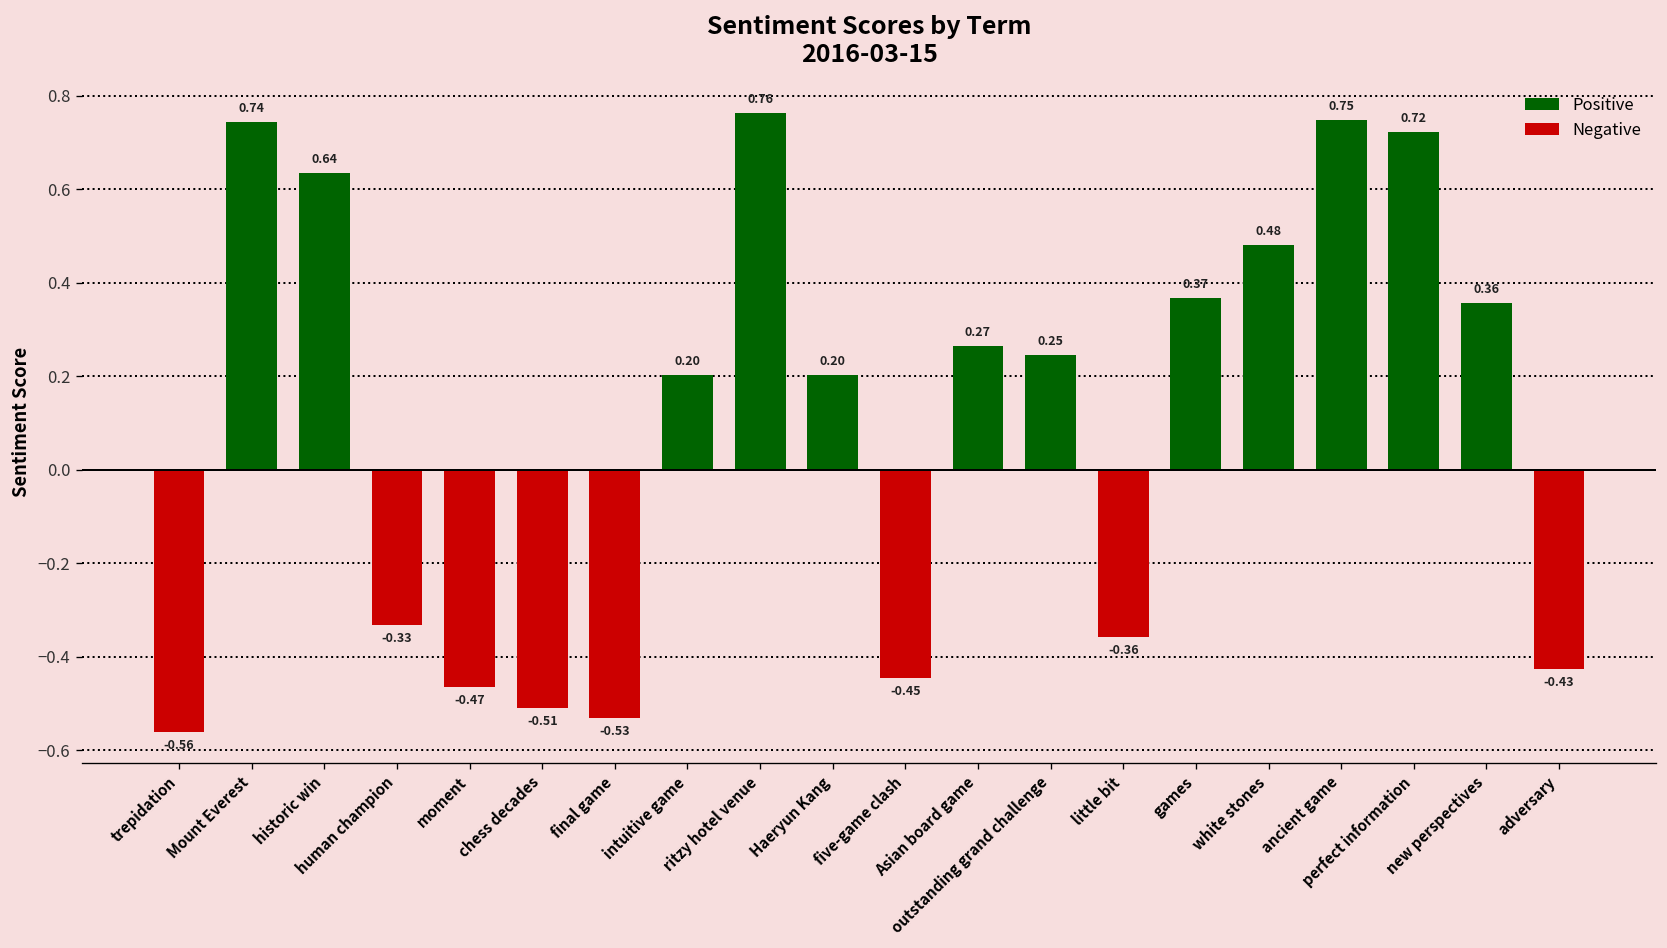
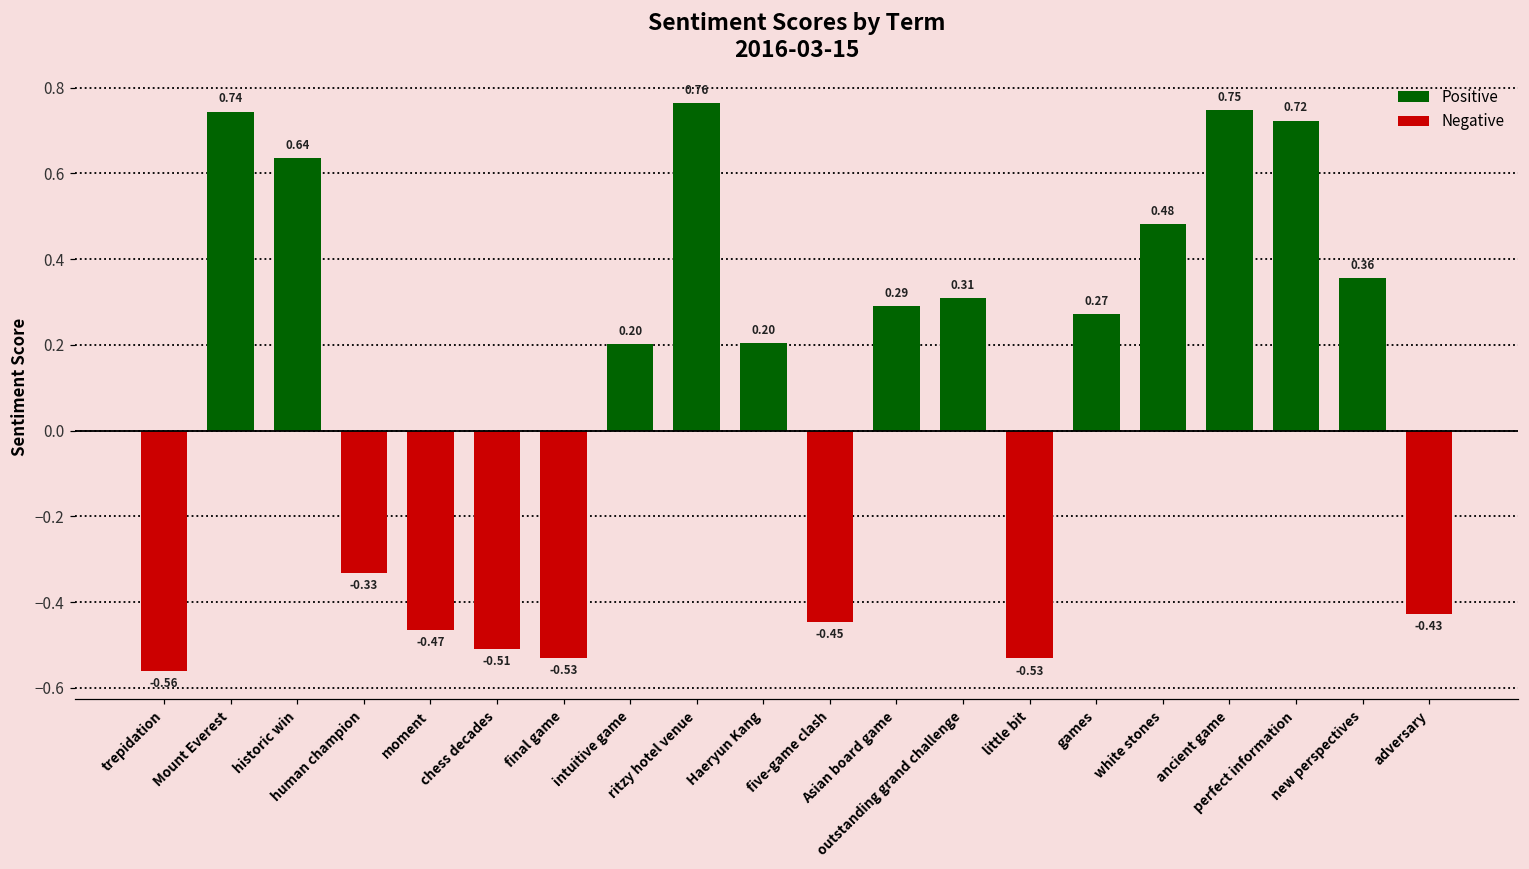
Asian board game: 0.27 -> 0.29
outstanding grand challenge: 0.25 -> 0.31
little bit: -0.36 -> -0.53
games: 0.37 -> 0.27
